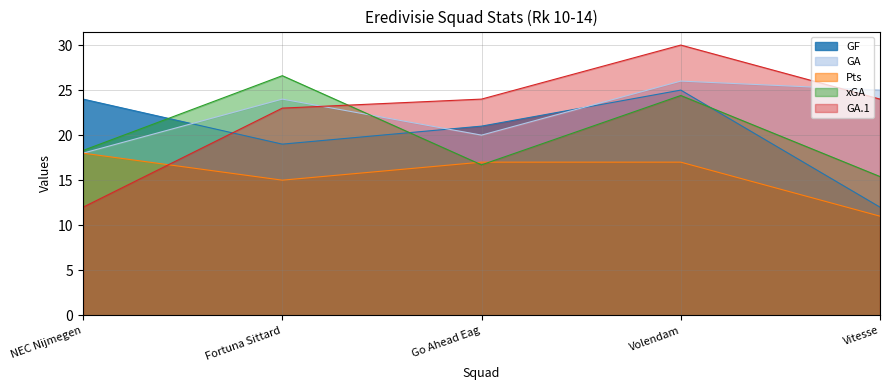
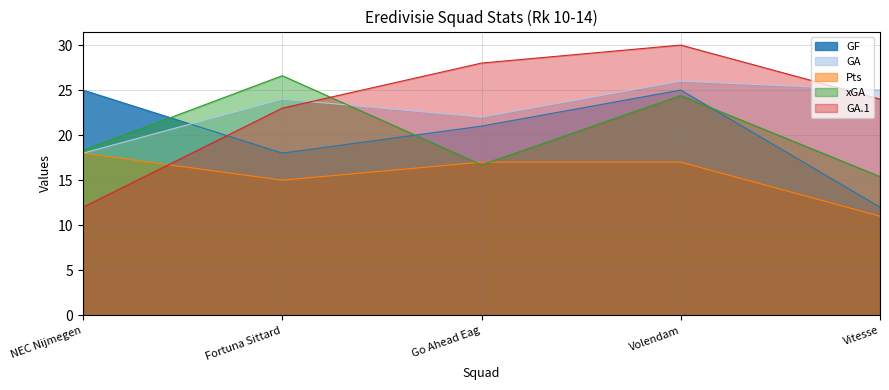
GF, NEC Nijmegen: 24 -> 25
GF, Fortuna Sittard: 19 -> 18
GA, Go Ahead Eag: 20 -> 22
GA.1, Go Ahead Eag: 24 -> 28
